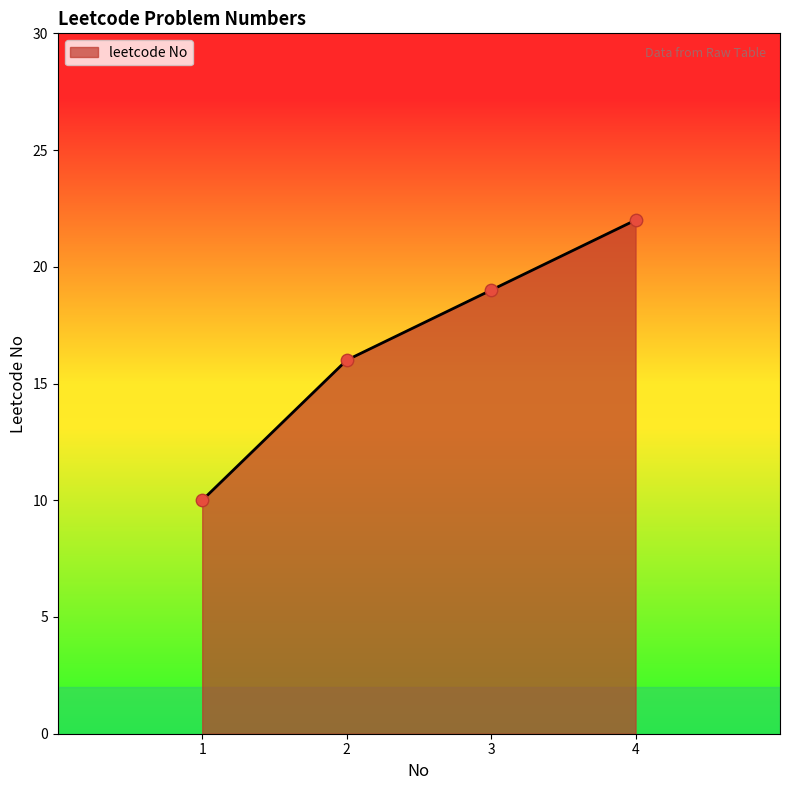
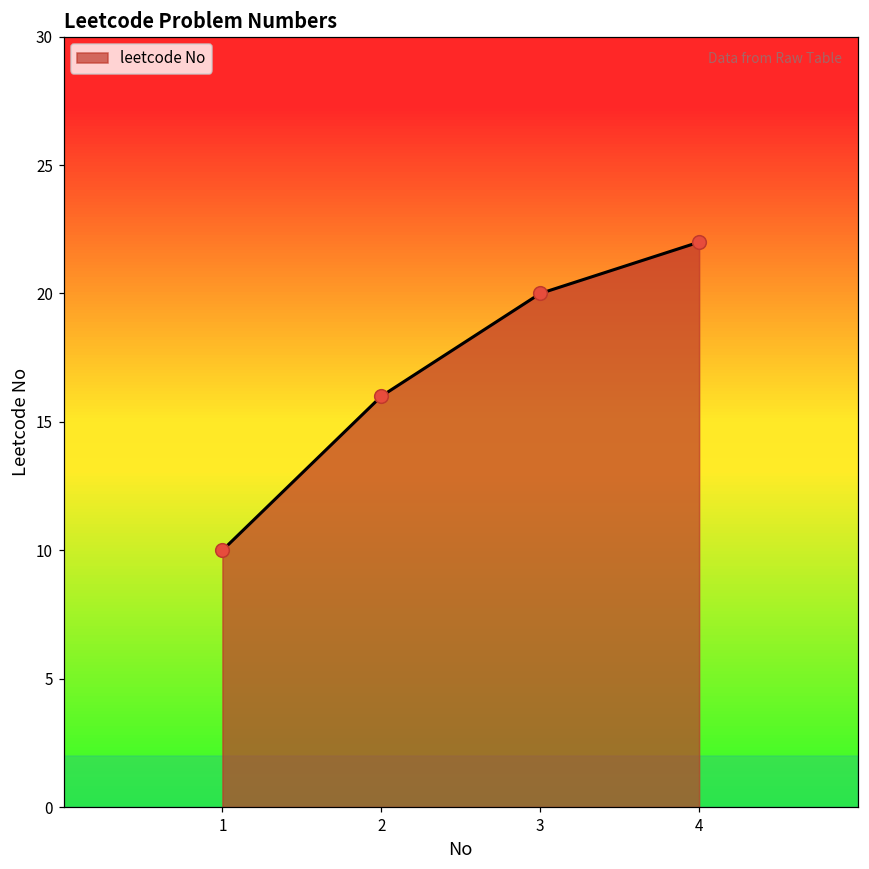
3: 19 -> 20
